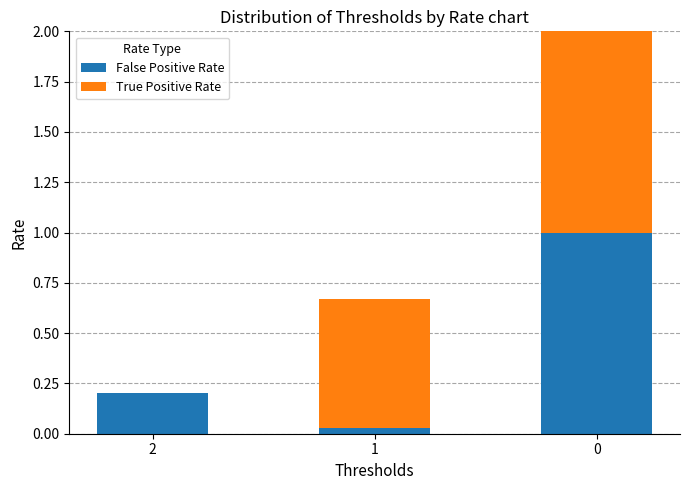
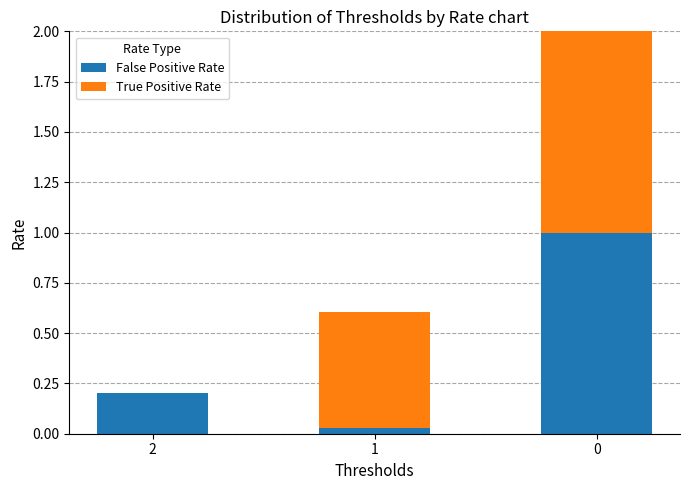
True Positive Rate, 1: 0.64 -> 0.58
